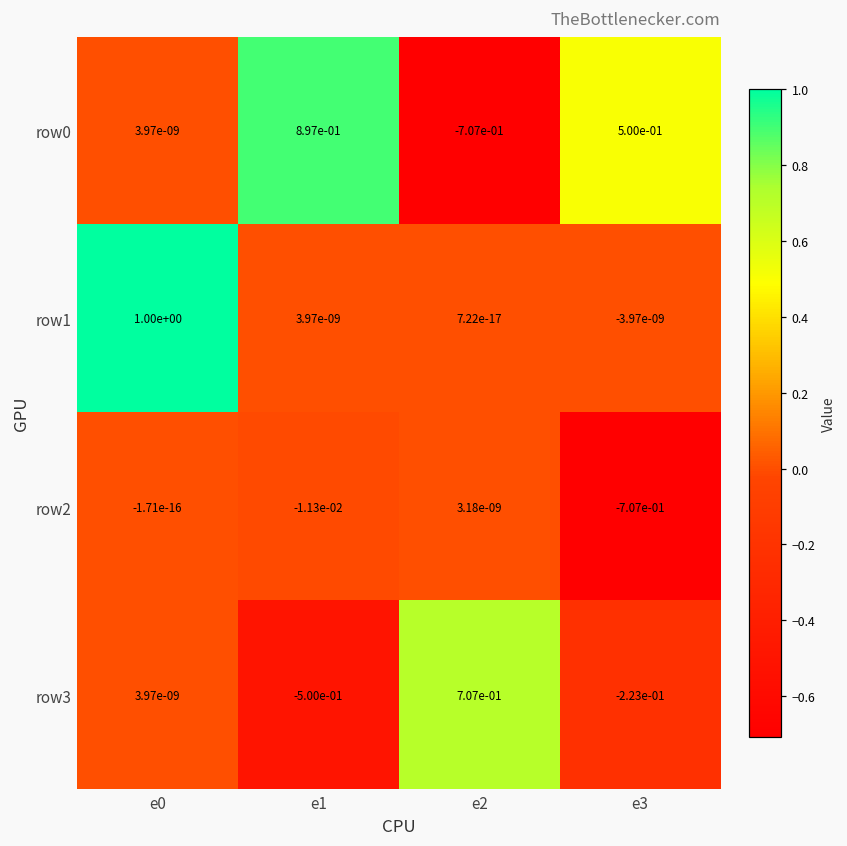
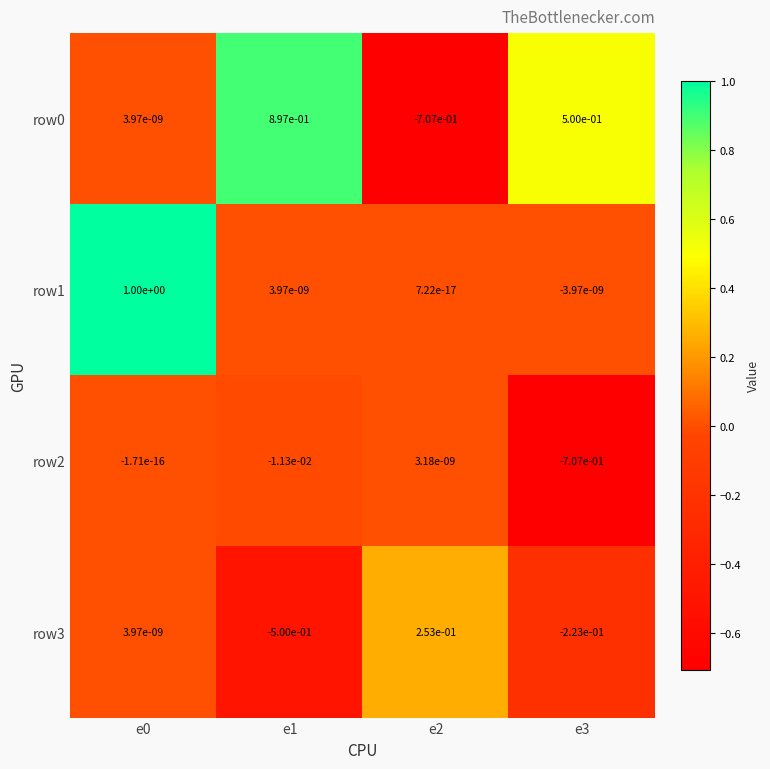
row3, e2: 7.07e-01 -> 2.53e-01
